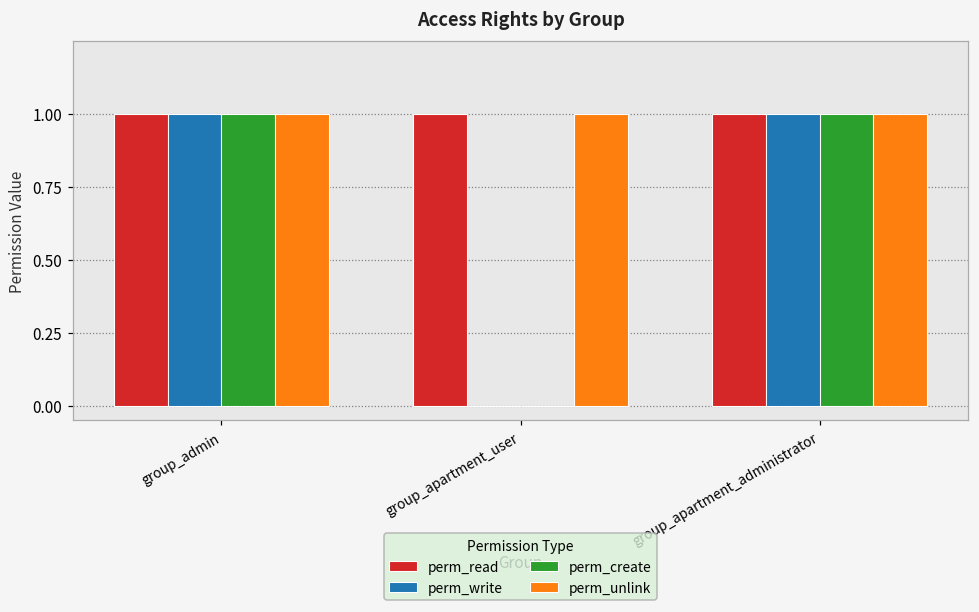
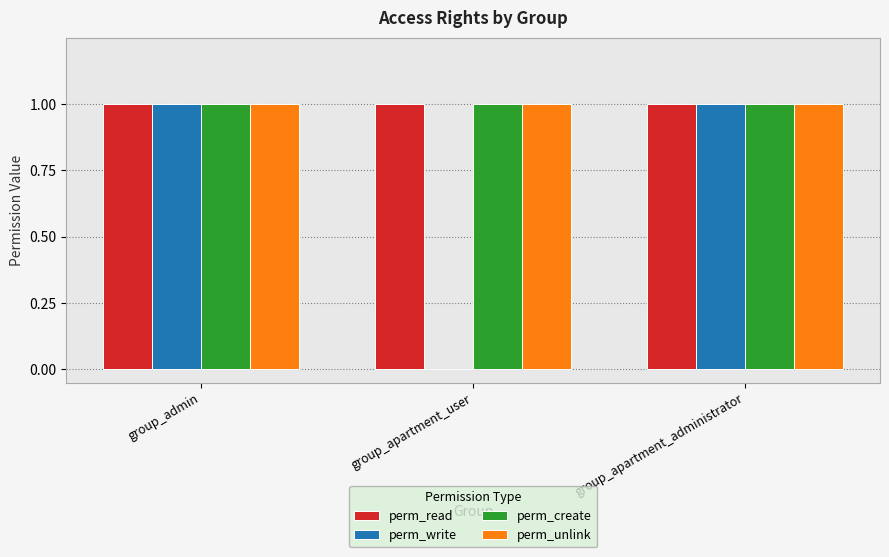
perm_create, group_apartment_user: 0 -> 1
